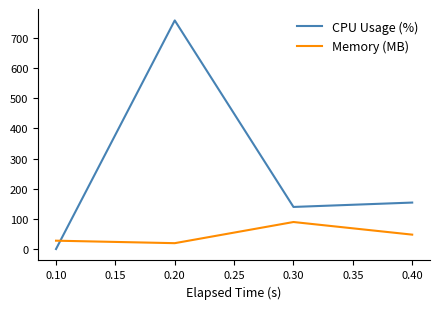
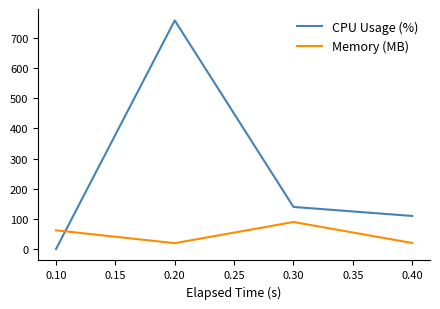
Memory (MB), 0.10: 30 -> 60
CPU Usage (%), 0.40: 150 -> 110
Memory (MB), 0.40: 50 -> 20
